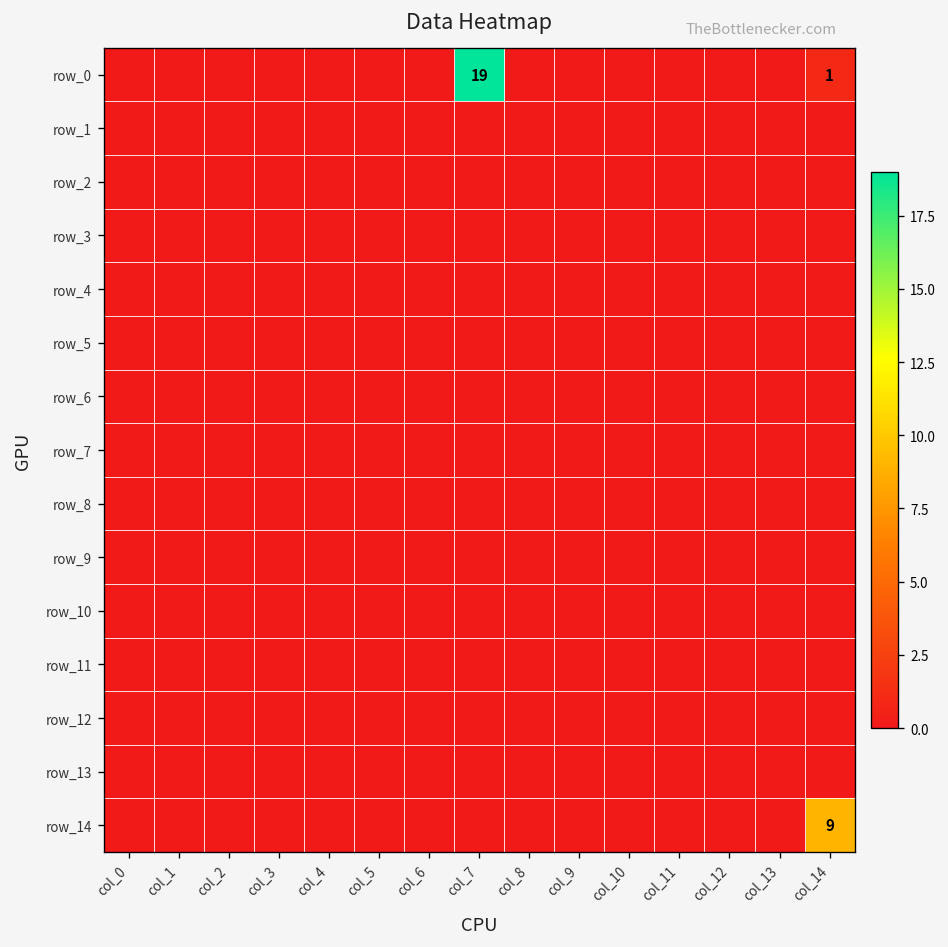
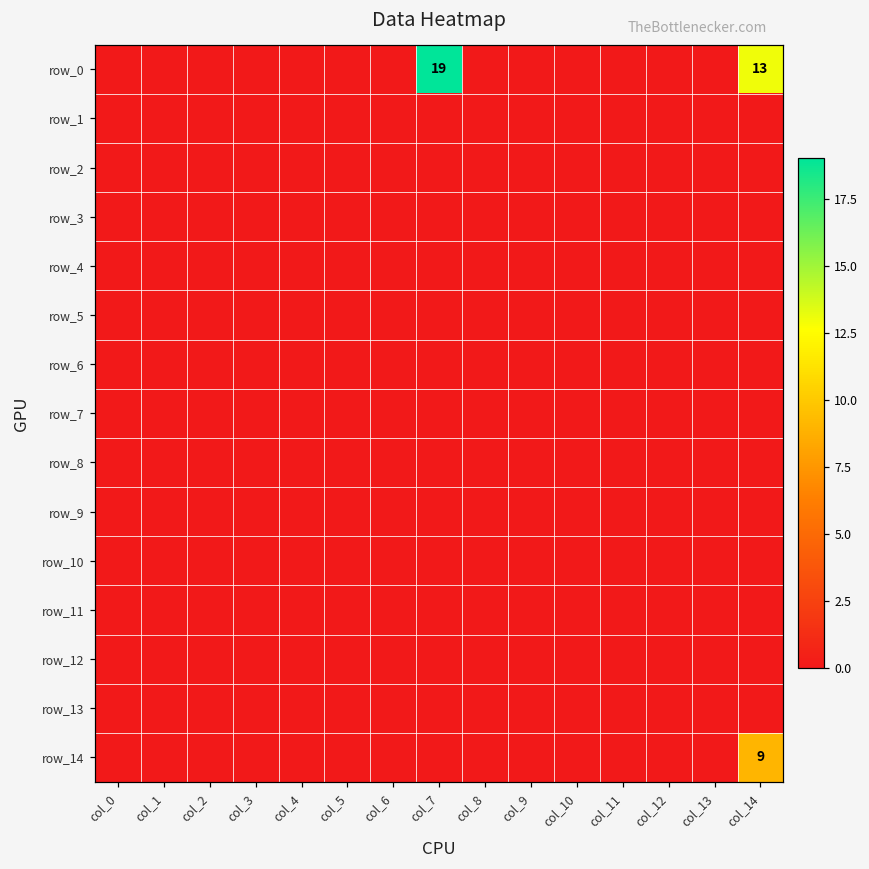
row_0, col_14: 1 -> 13
